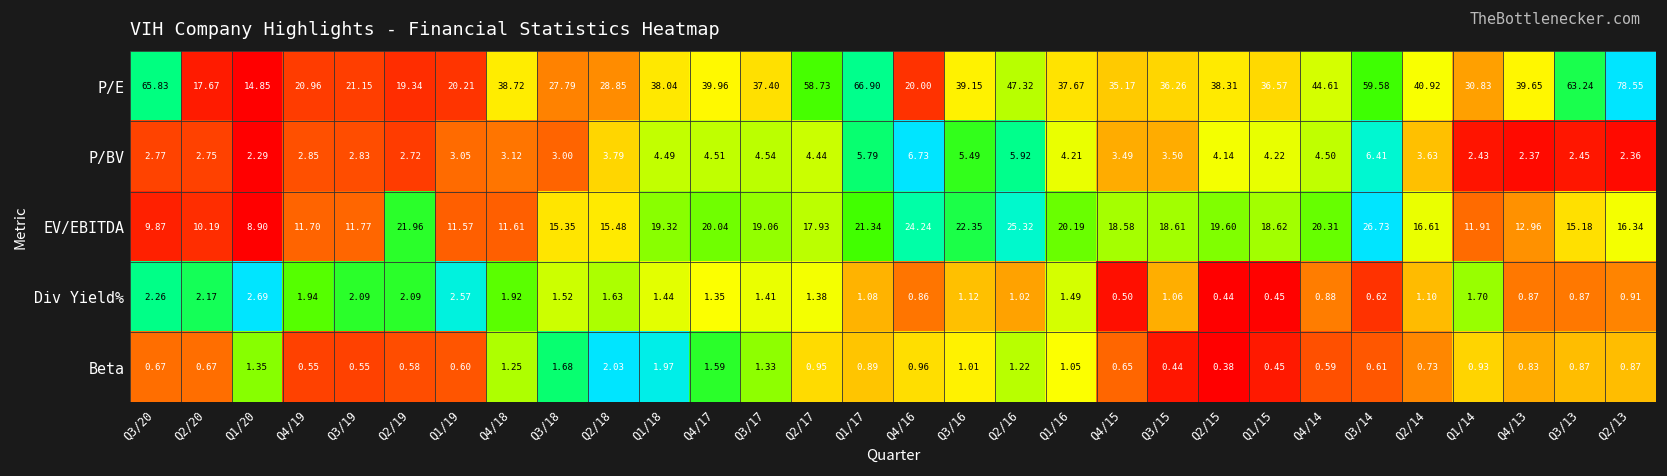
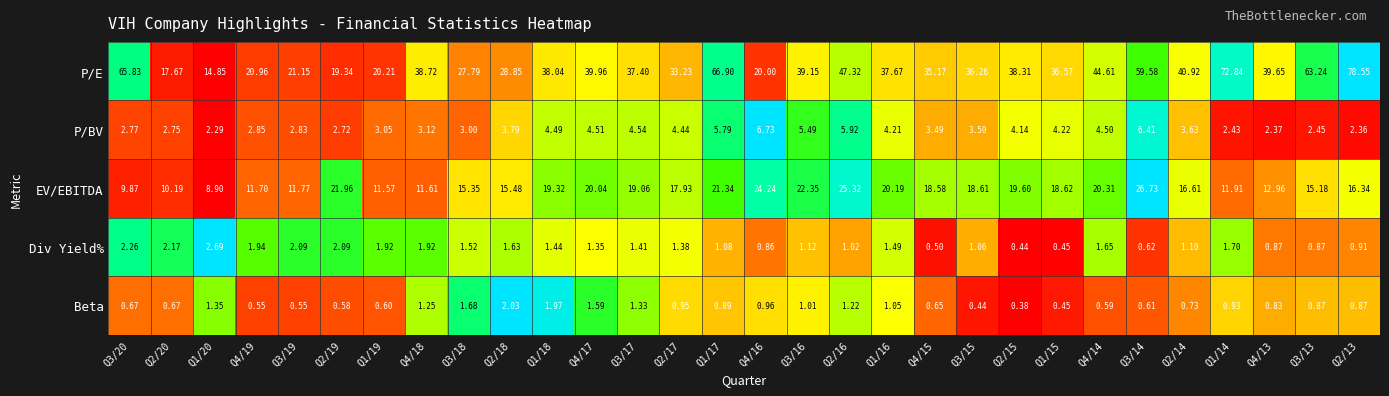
P/E, Q2/17: 58.73 -> 33.23
P/E, Q1/14: 30.83 -> 72.84
Div Yield%, Q1/19: 2.57 -> 1.92
Div Yield%, Q4/14: 0.88 -> 1.65
